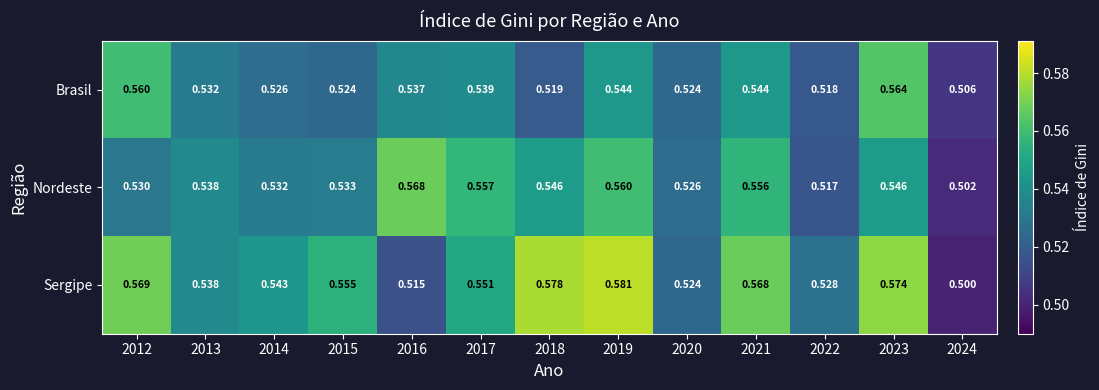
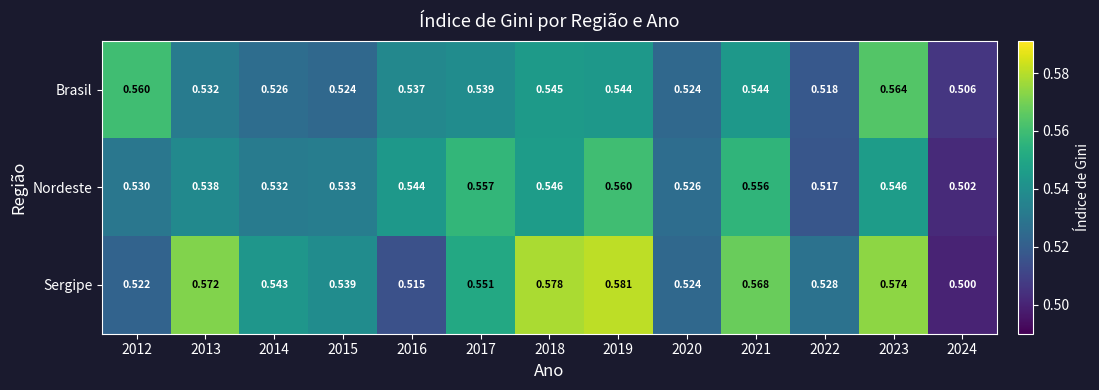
Brasil, 2018: 0.519 -> 0.545
Nordeste, 2016: 0.568 -> 0.544
Sergipe, 2012: 0.569 -> 0.522
Sergipe, 2013: 0.538 -> 0.572
Sergipe, 2015: 0.555 -> 0.539
